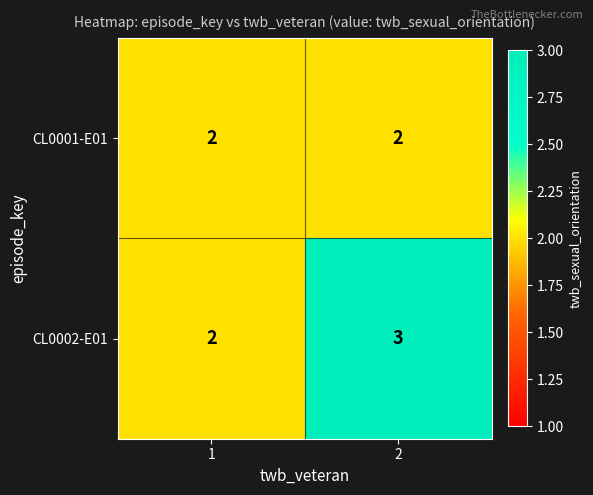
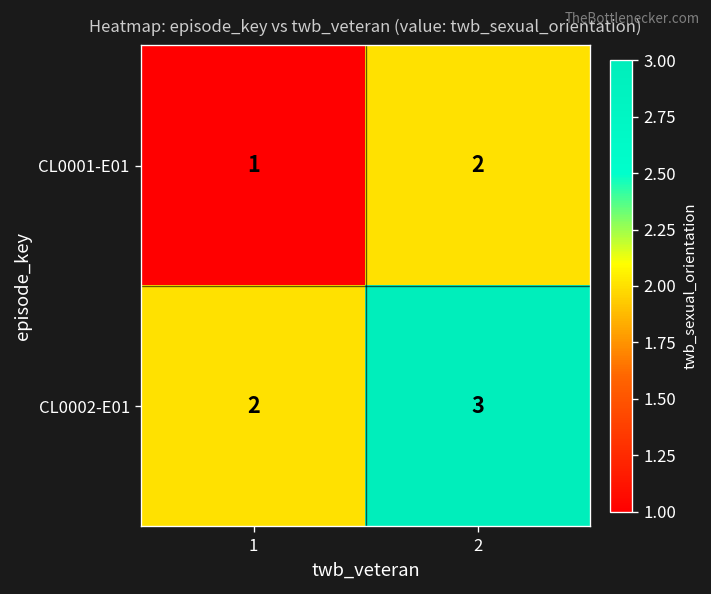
CL0001-E01, 1: 2 -> 1
